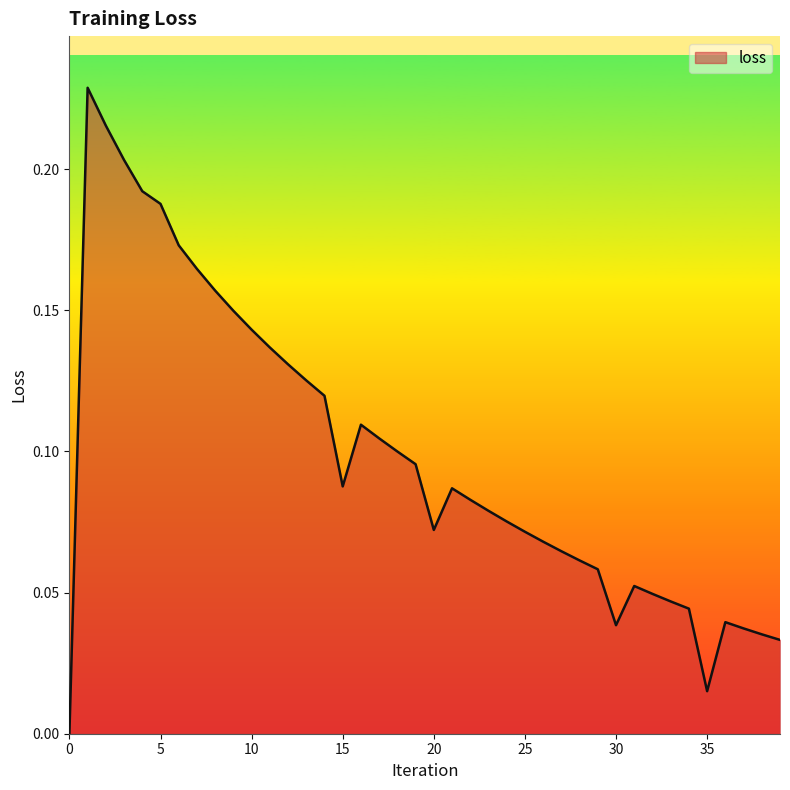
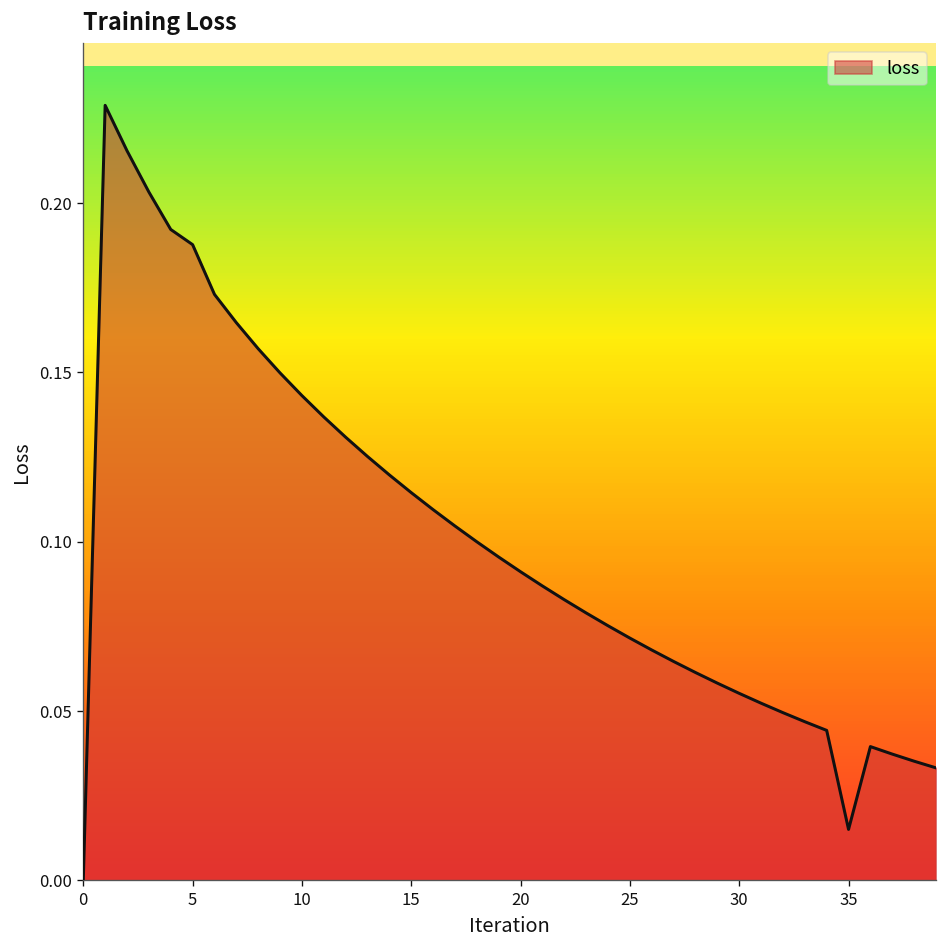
15: 0.088 -> 0.115
20: 0.072 -> 0.091
30: 0.038 -> 0.055
